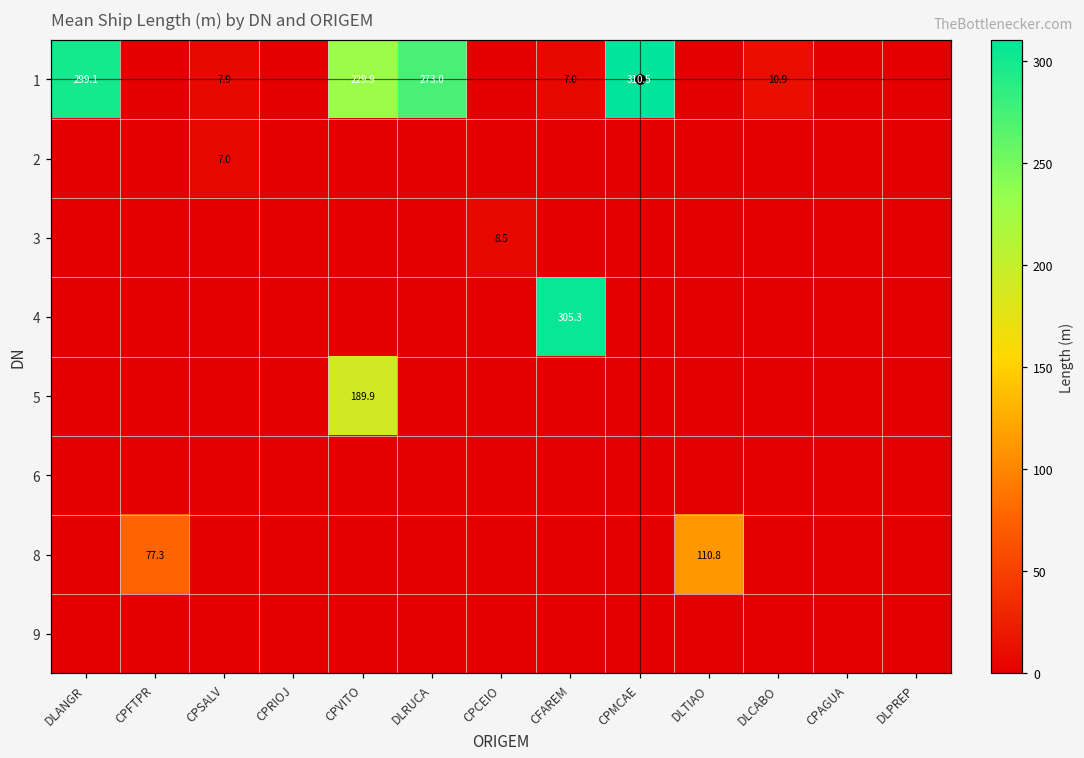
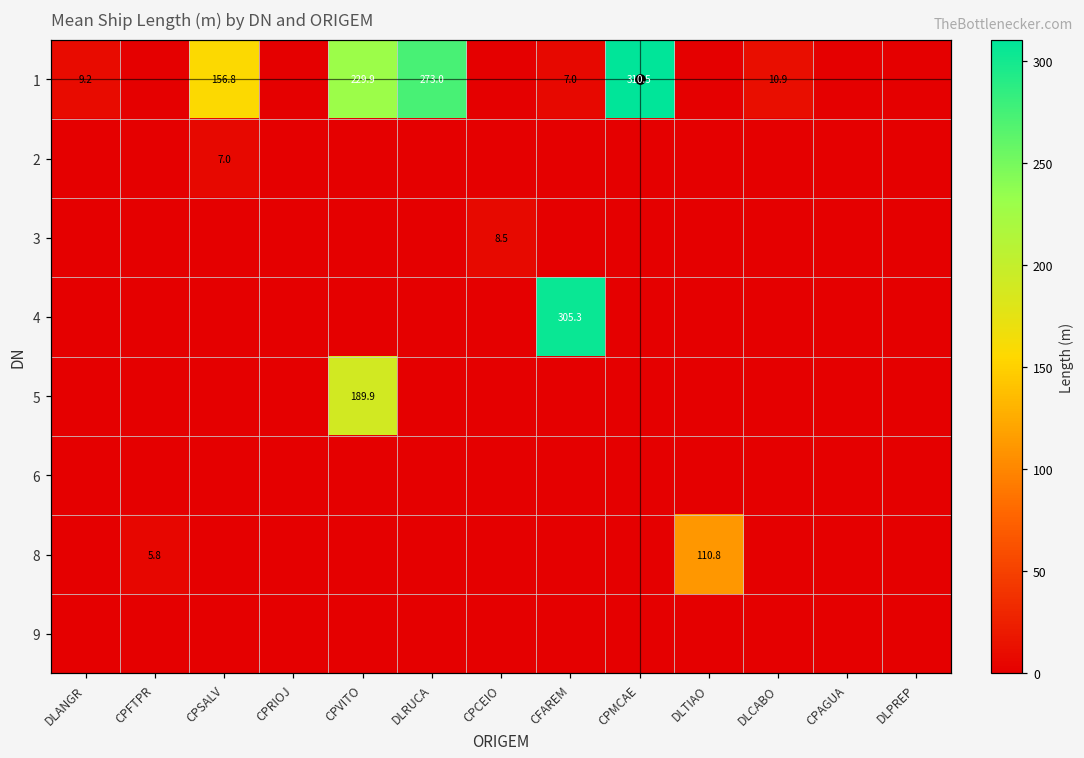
1, DLANGR: 299.1 -> 9.2
1, CPSALV: 7.9 -> 156.8
8, CPFTPR: 77.3 -> 5.8
